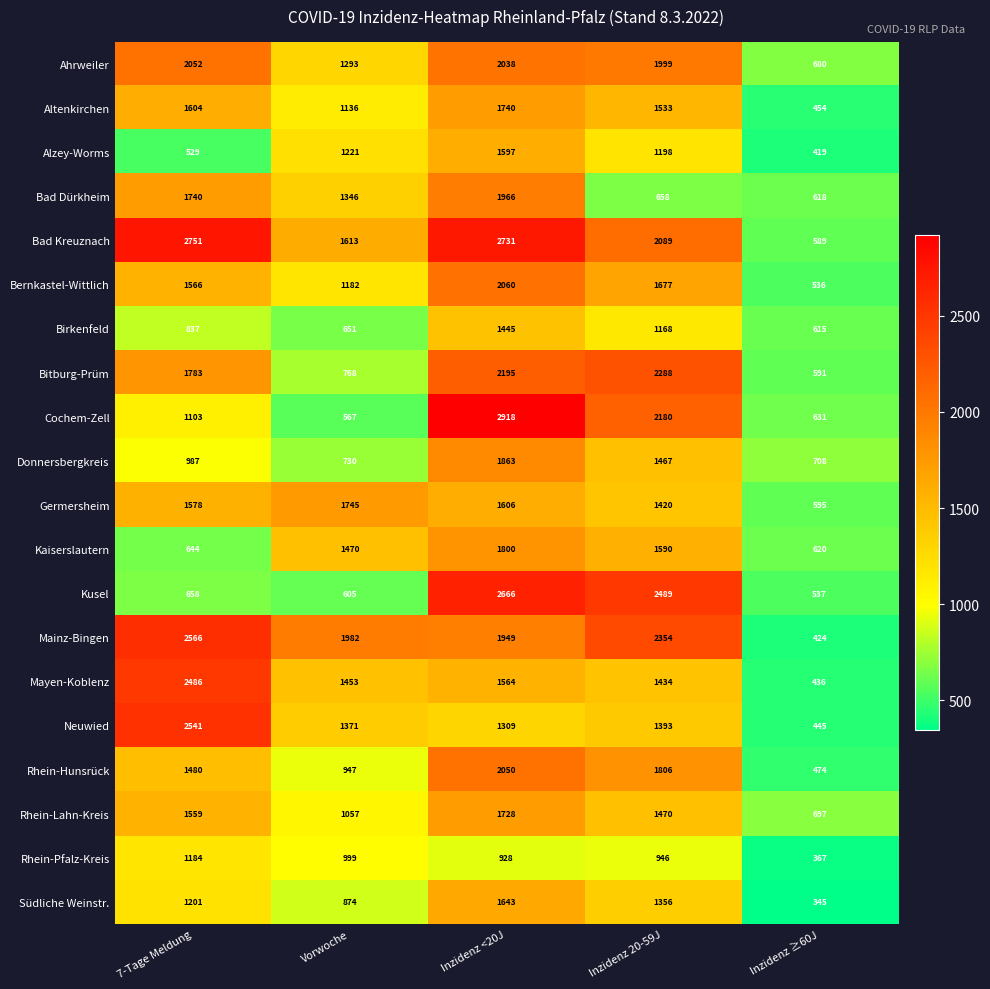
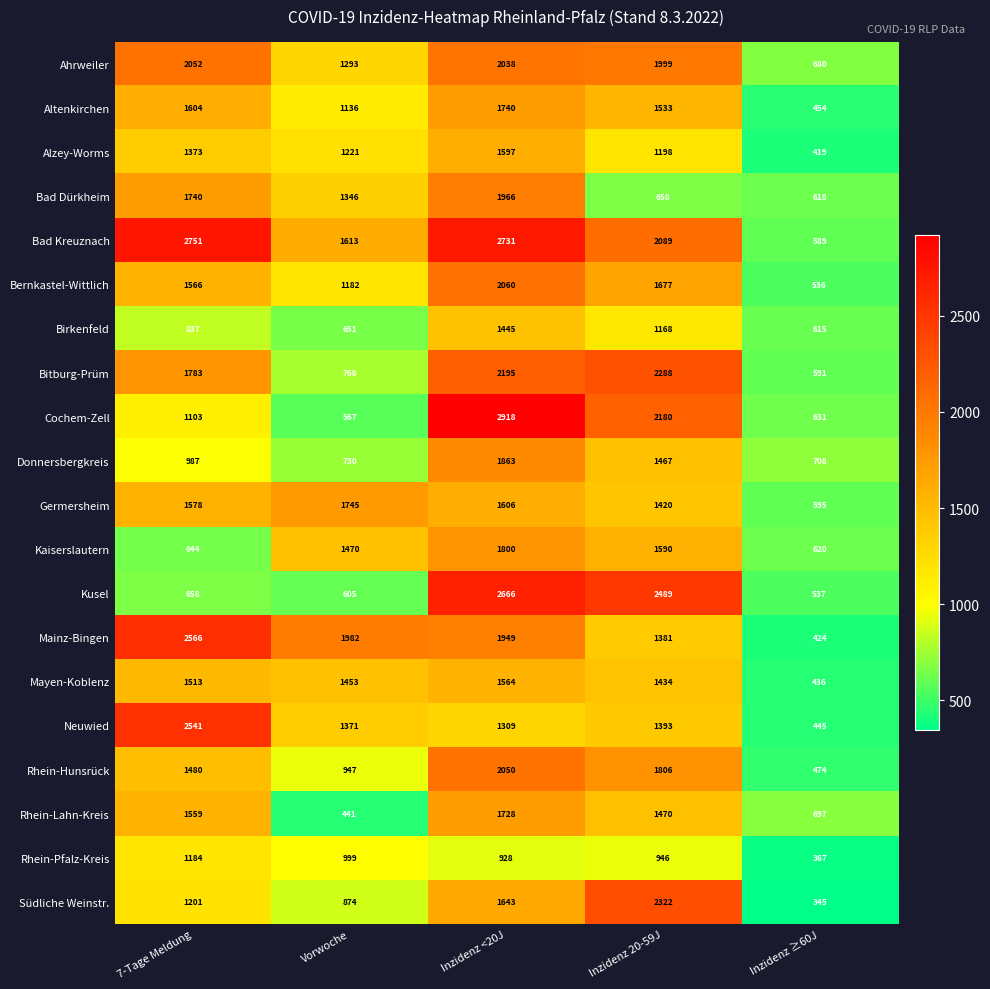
Alzey-Worms, 7-Tage Meldung: 529 -> 1373
Mainz-Bingen, Inzidenz 20-59J: 2354 -> 1381
Mayen-Koblenz, 7-Tage Meldung: 2486 -> 1513
Rhein-Lahn-Kreis, Vorwoche: 1057 -> 441
Südliche Weinstr., Inzidenz 20-59J: 1356 -> 2322
